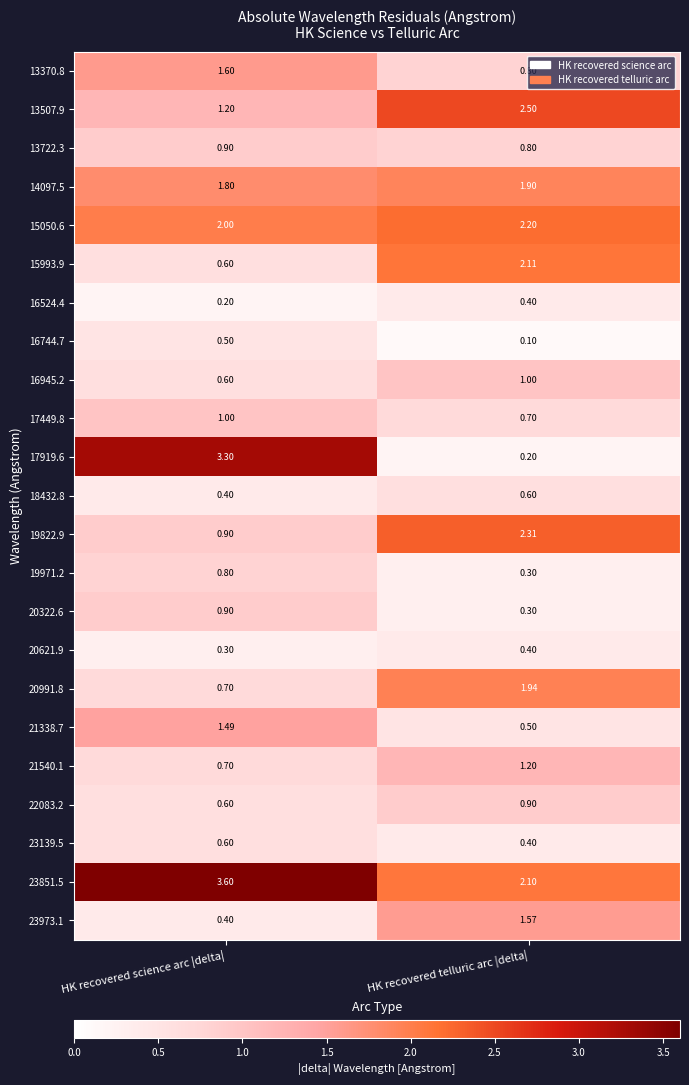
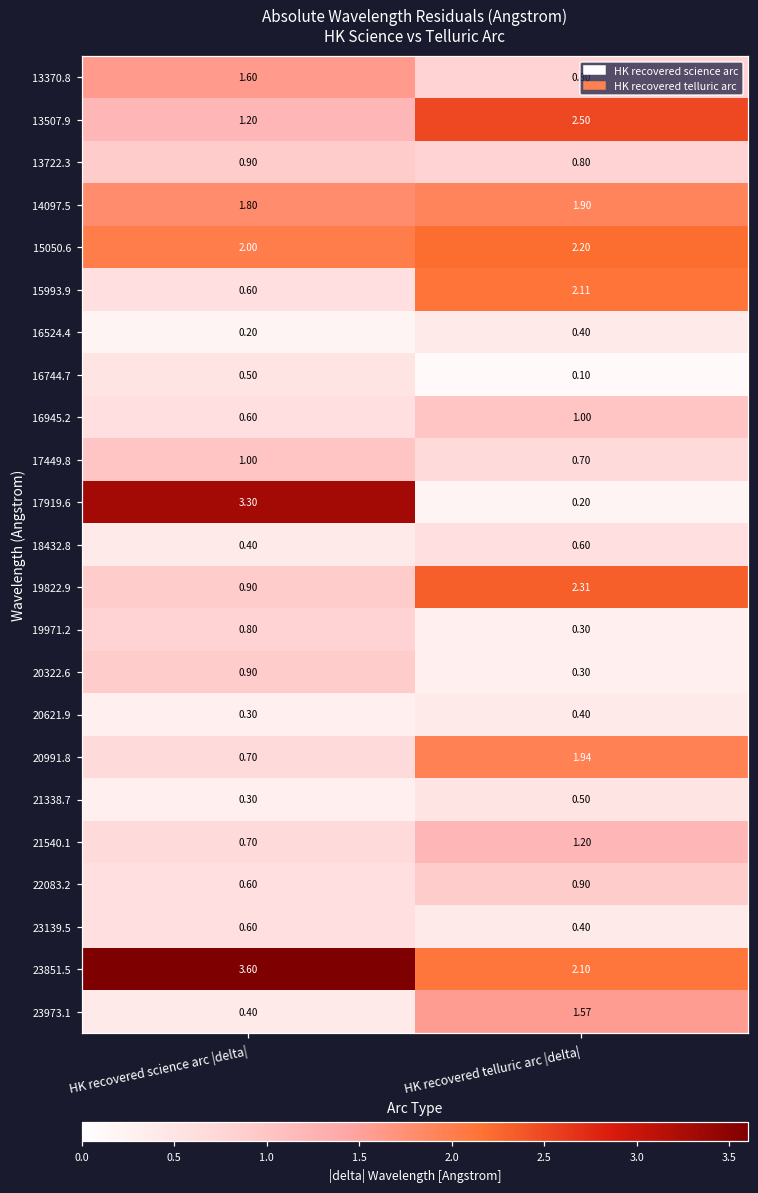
21338.7, HK recovered science arc |delta|: 1.49 -> 0.30
